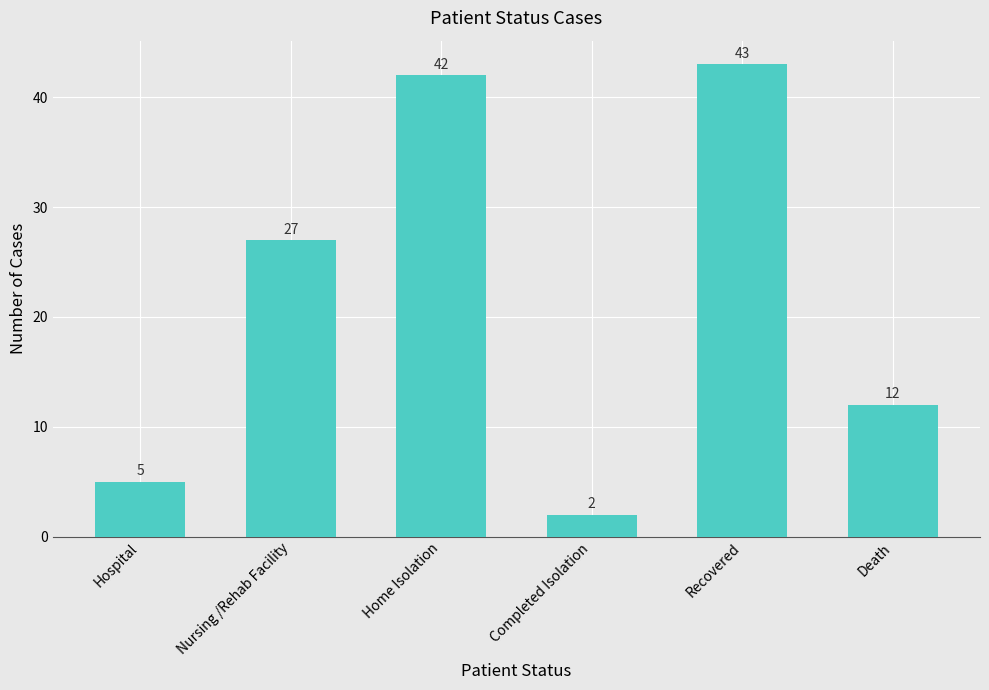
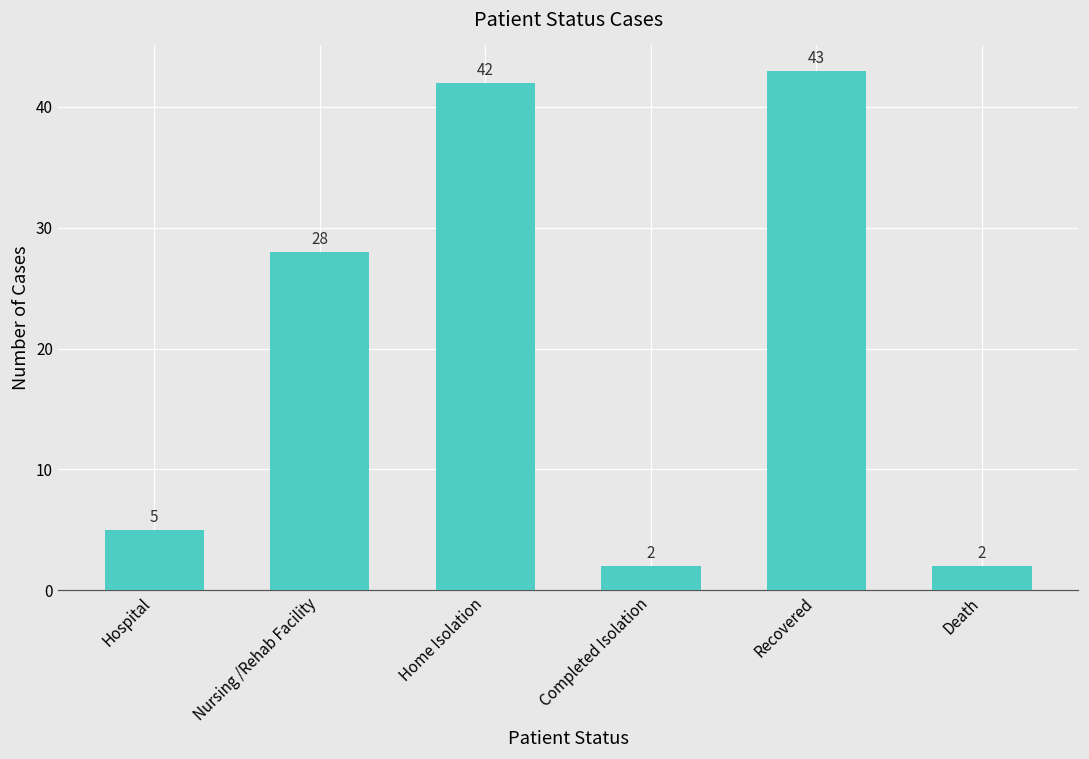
Nursing /Rehab Facility: 27 -> 28
Death: 12 -> 2
